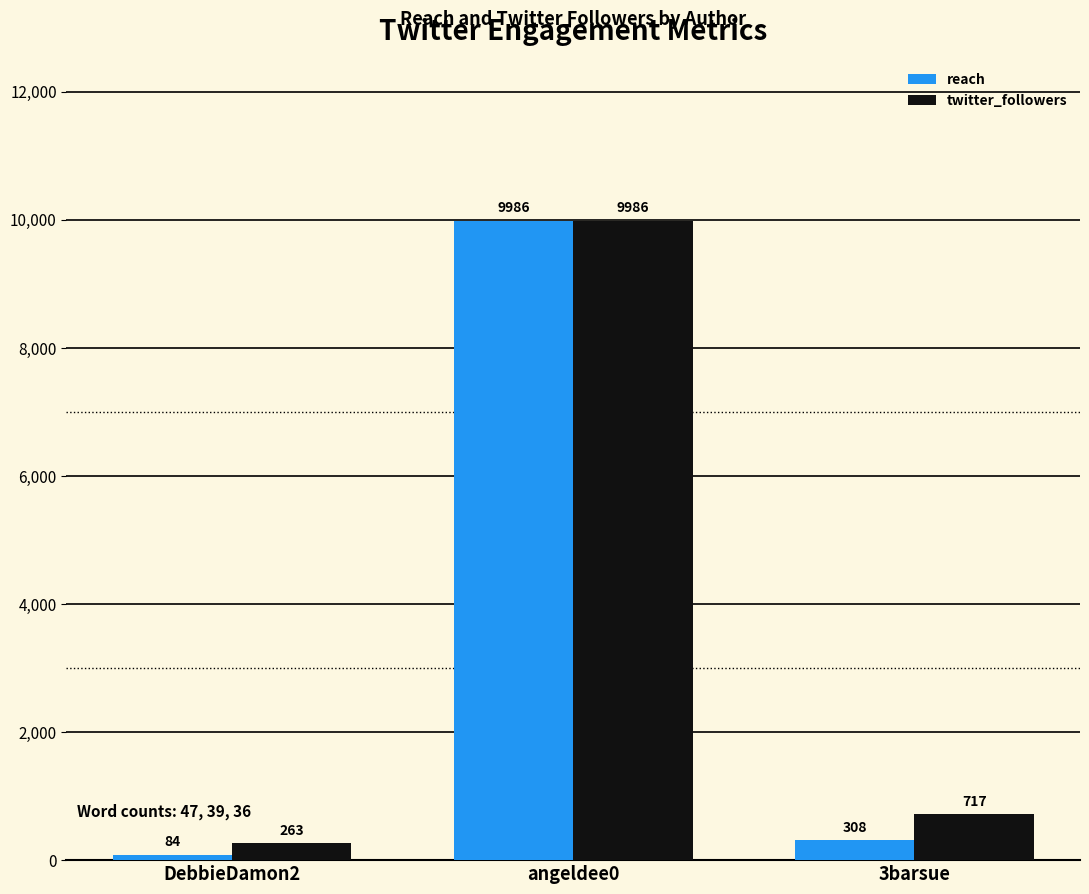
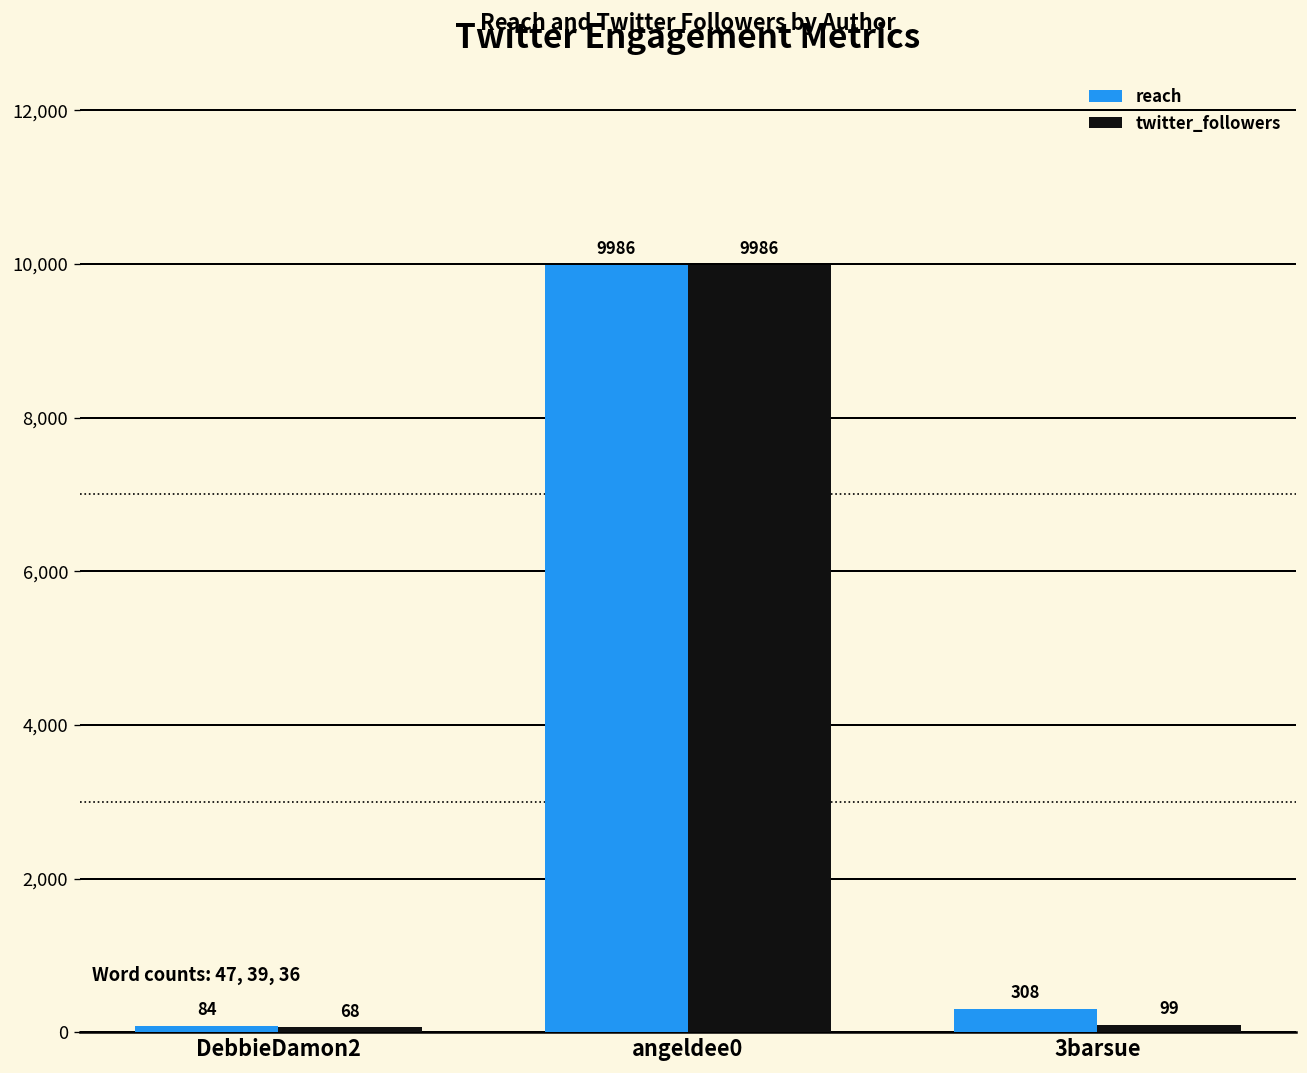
twitter_followers, DebbieDamon2: 263 -> 68
twitter_followers, 3barsue: 717 -> 99
